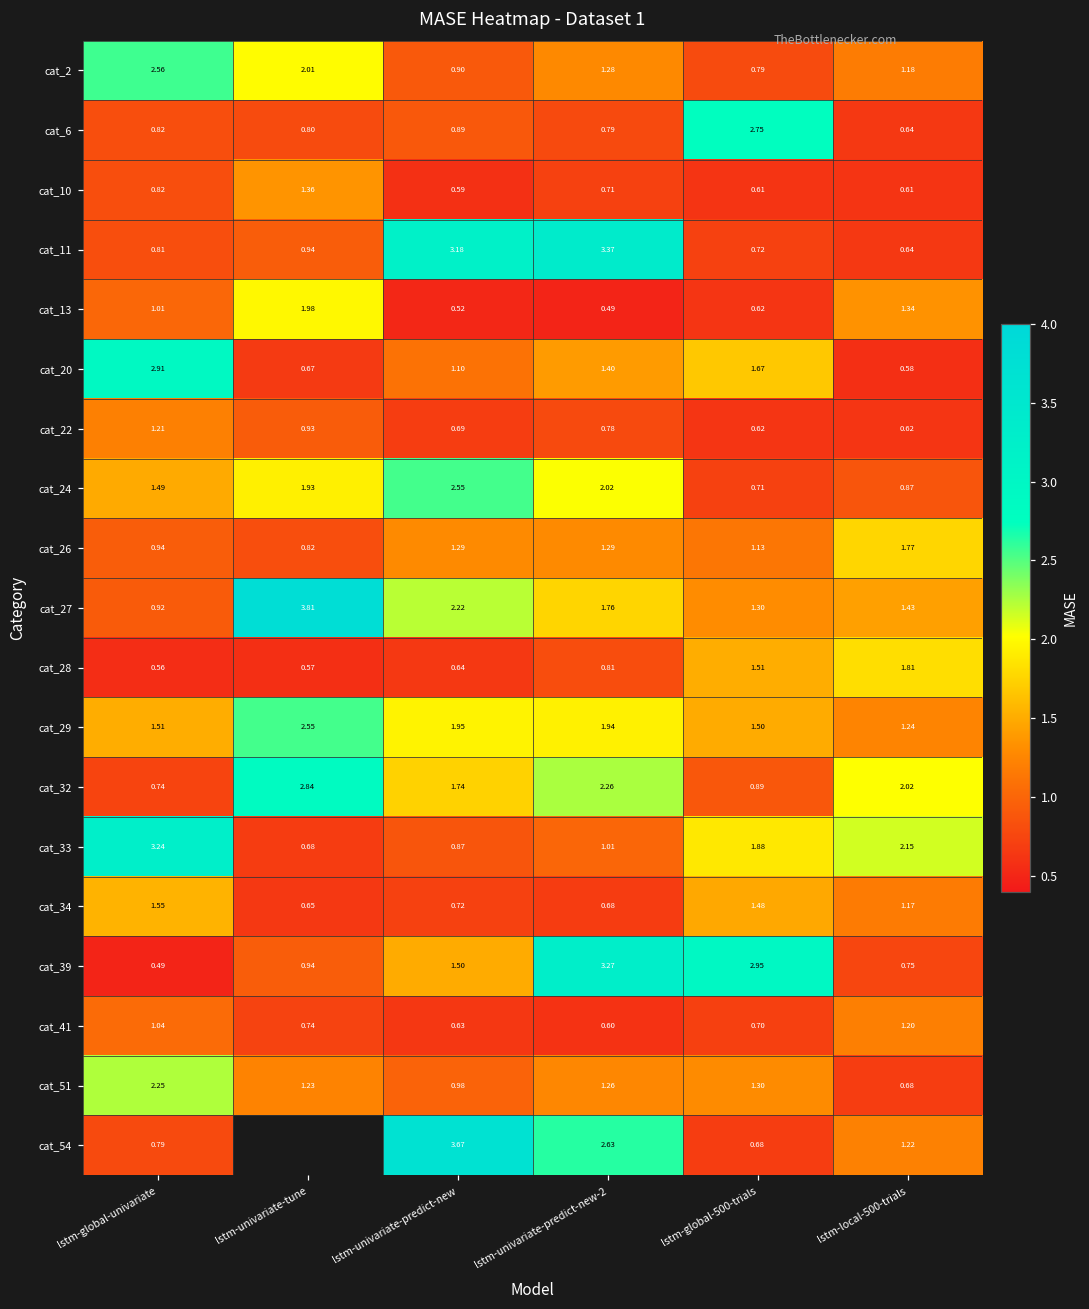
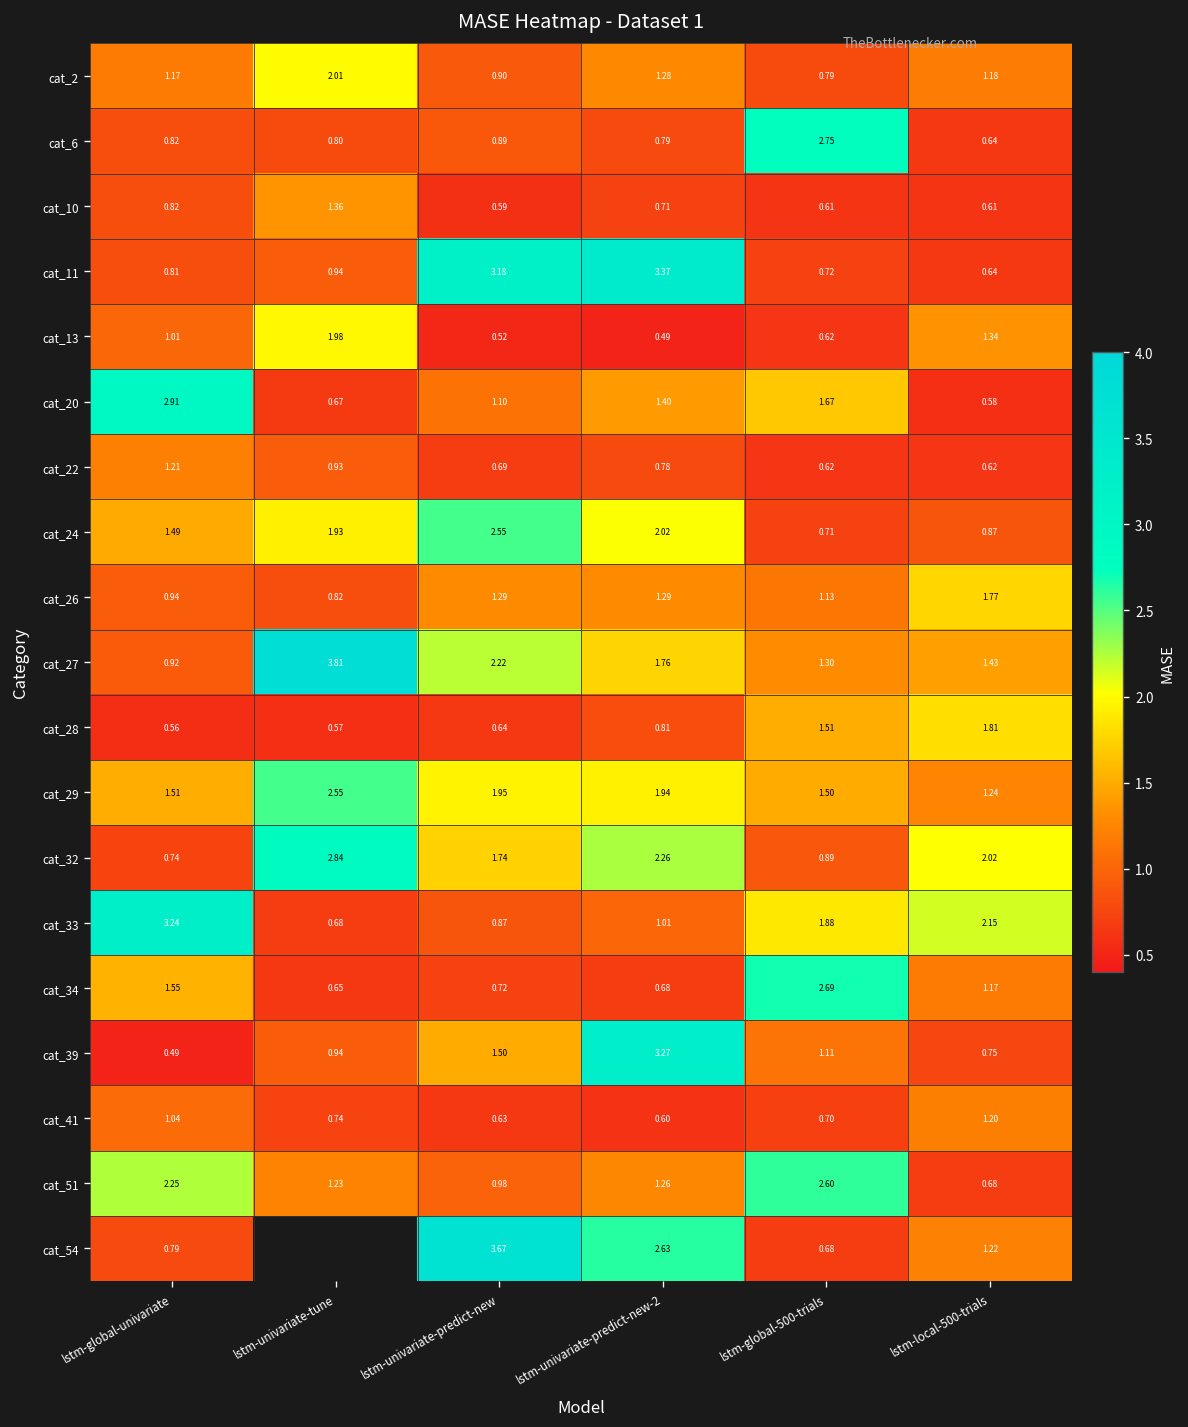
cat_2, lstm-global-univariate: 2.56 -> 1.17
cat_34, lstm-global-500-trials: 1.48 -> 2.69
cat_39, lstm-global-500-trials: 2.95 -> 1.11
cat_51, lstm-global-500-trials: 1.30 -> 2.60
